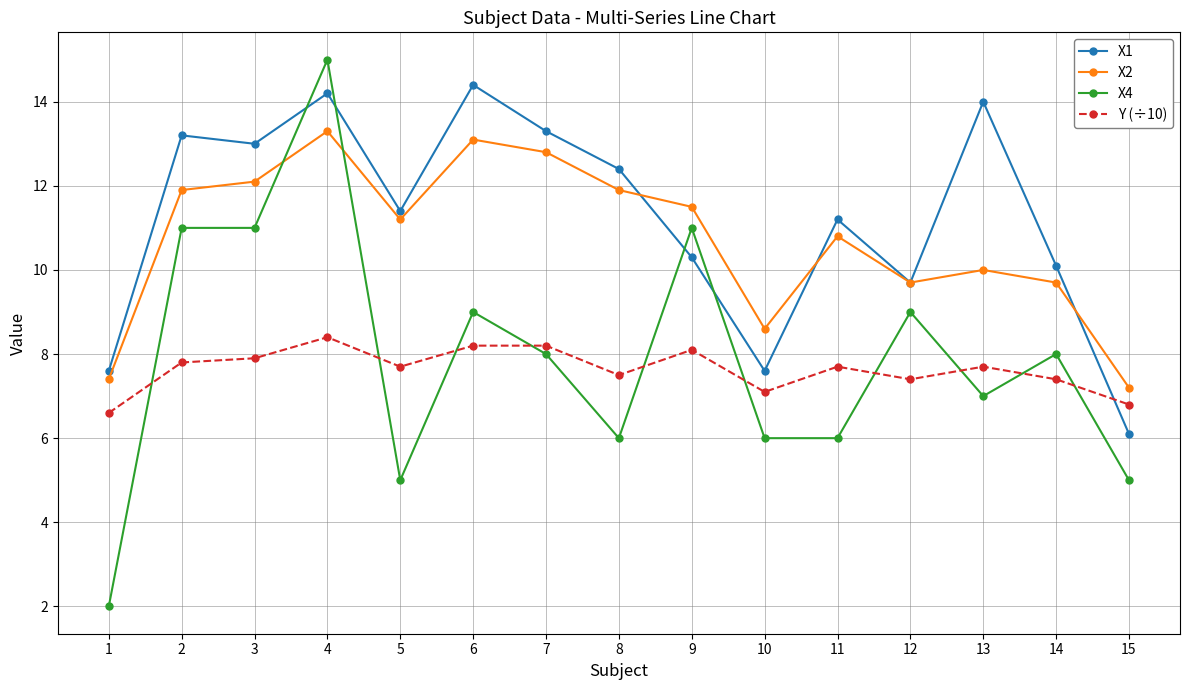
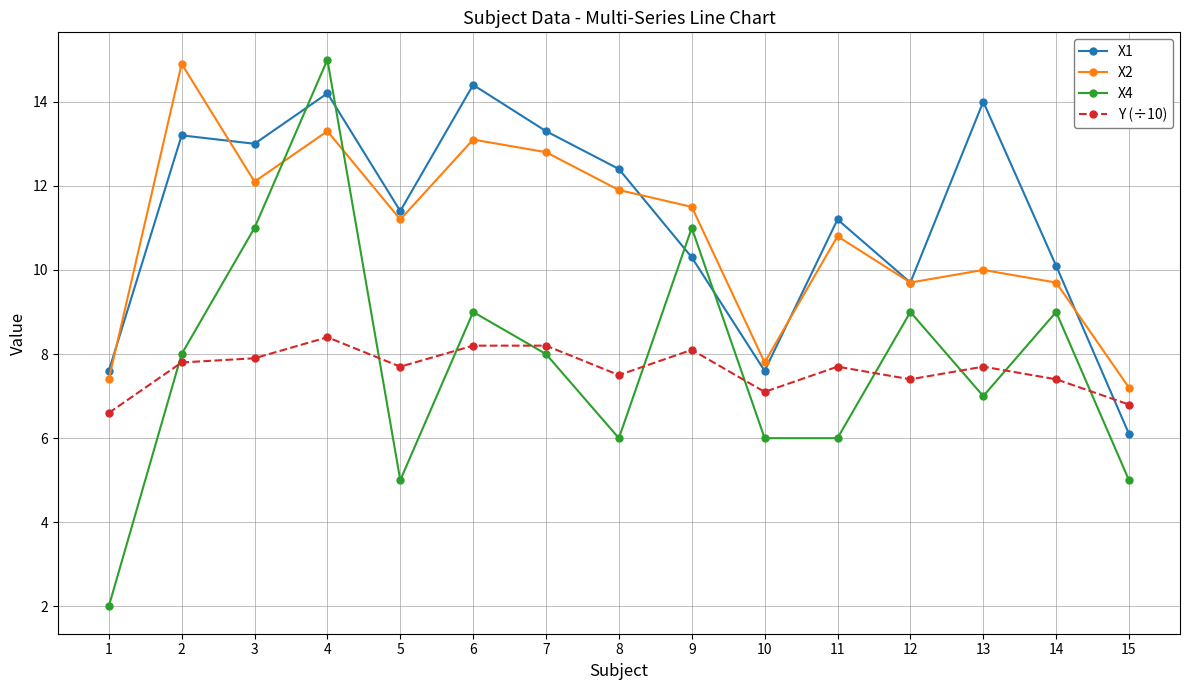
X2, 2: 11.9 -> 14.9
X4, 2: 11 -> 8
X2, 10: 8.6 -> 7.8
X4, 14: 8 -> 9
